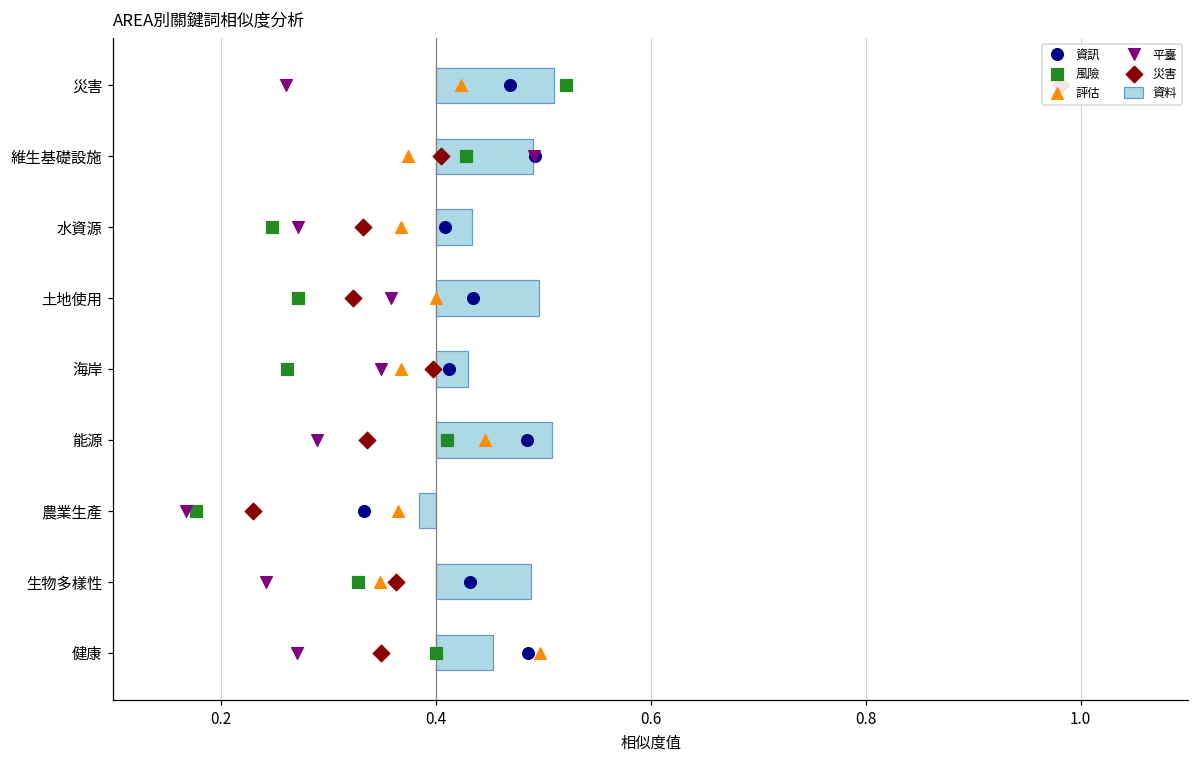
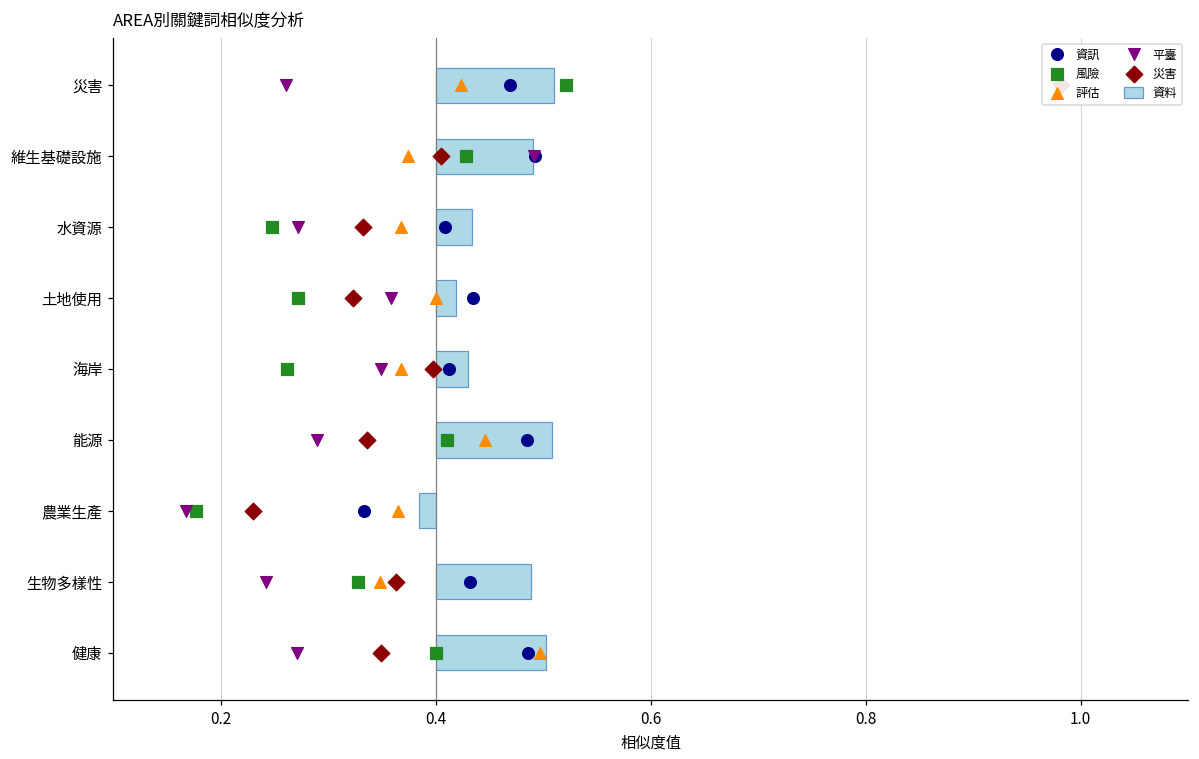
資料, 土地使用: 0.50 -> 0.42
資料, 健康: 0.45 -> 0.50
